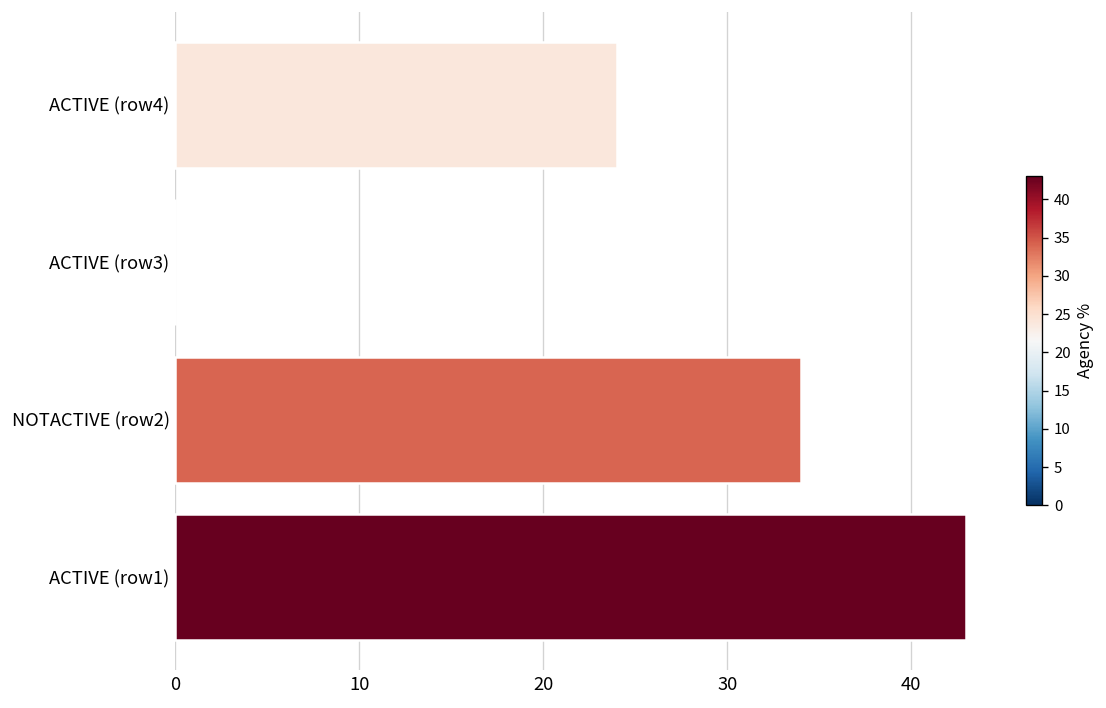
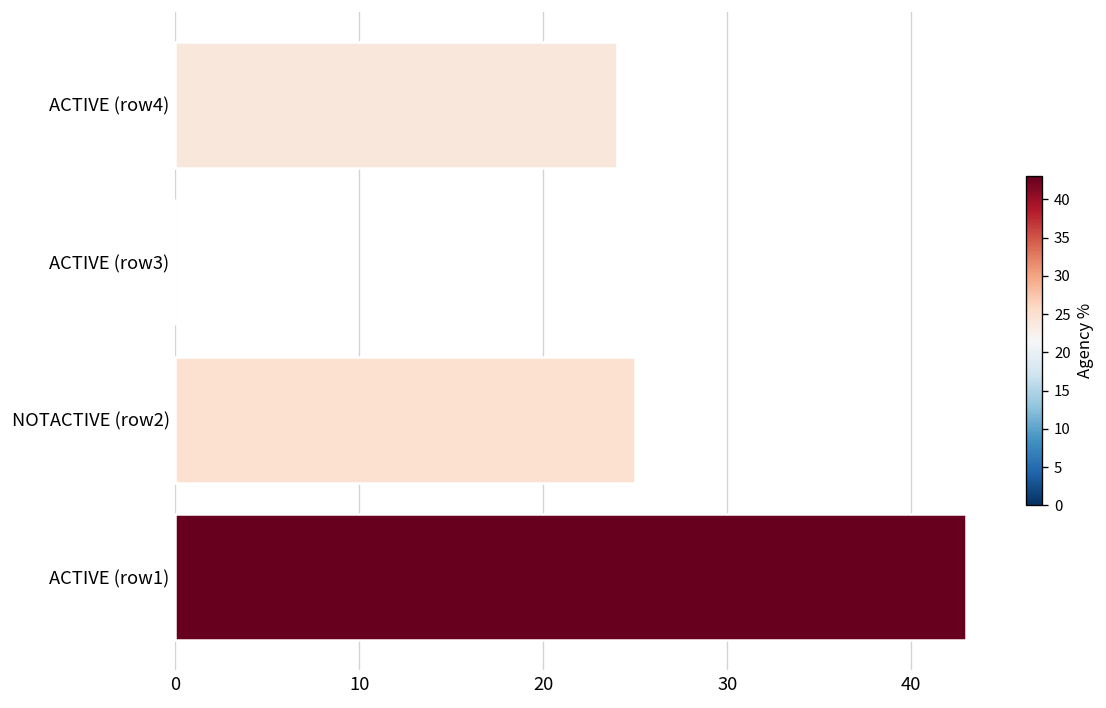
NOTACTIVE (row2): 34 -> 25
